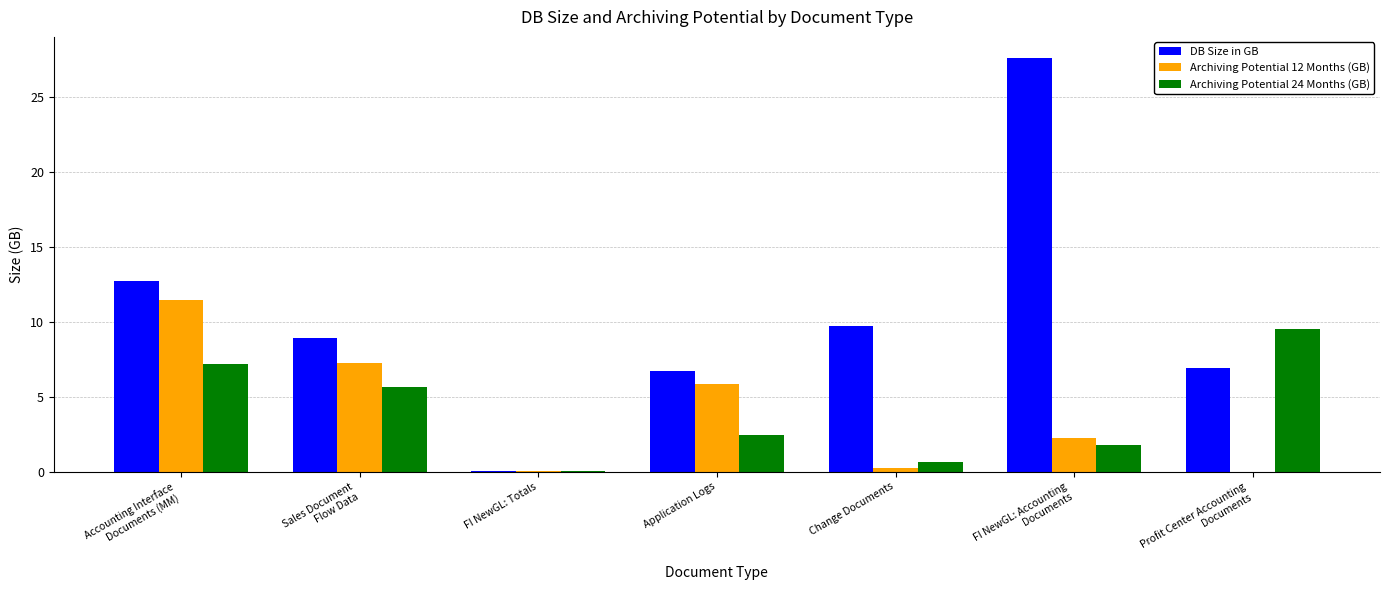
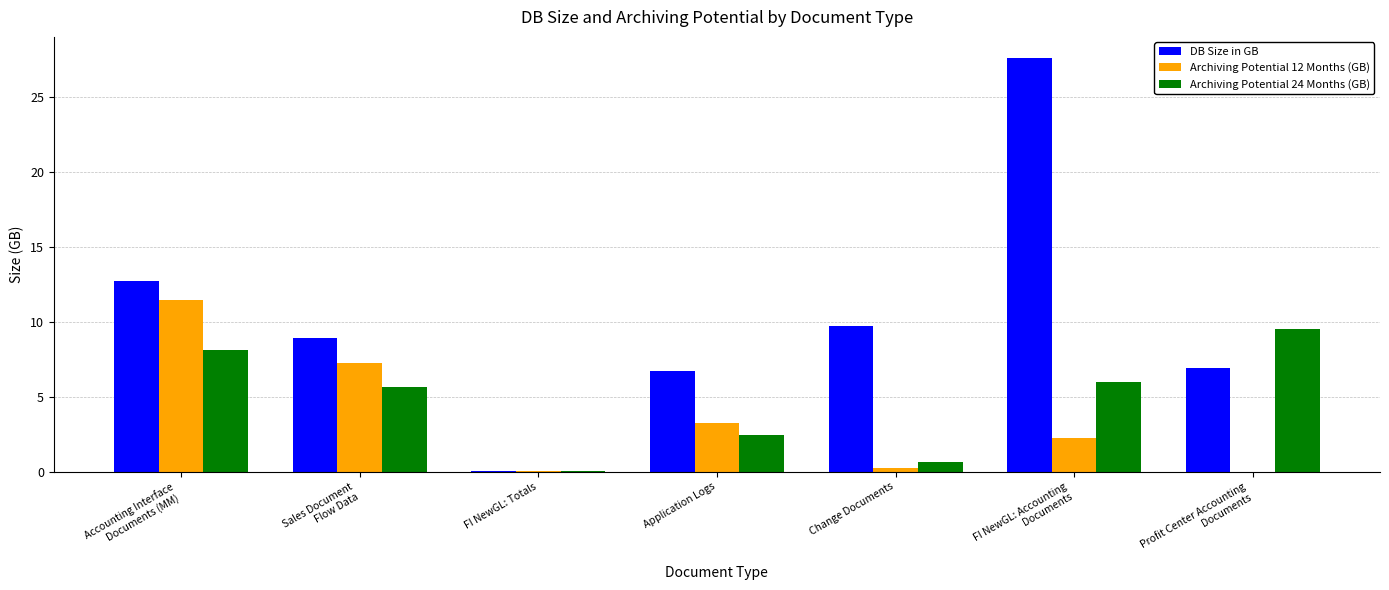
Archiving Potential 24 Months (GB), Accounting Interface Documents (MM): 7.2 -> 8.1
Archiving Potential 12 Months (GB), Application Logs: 5.8 -> 3.2
Archiving Potential 24 Months (GB), FI NewGL: Accounting Documents: 1.8 -> 6.0
